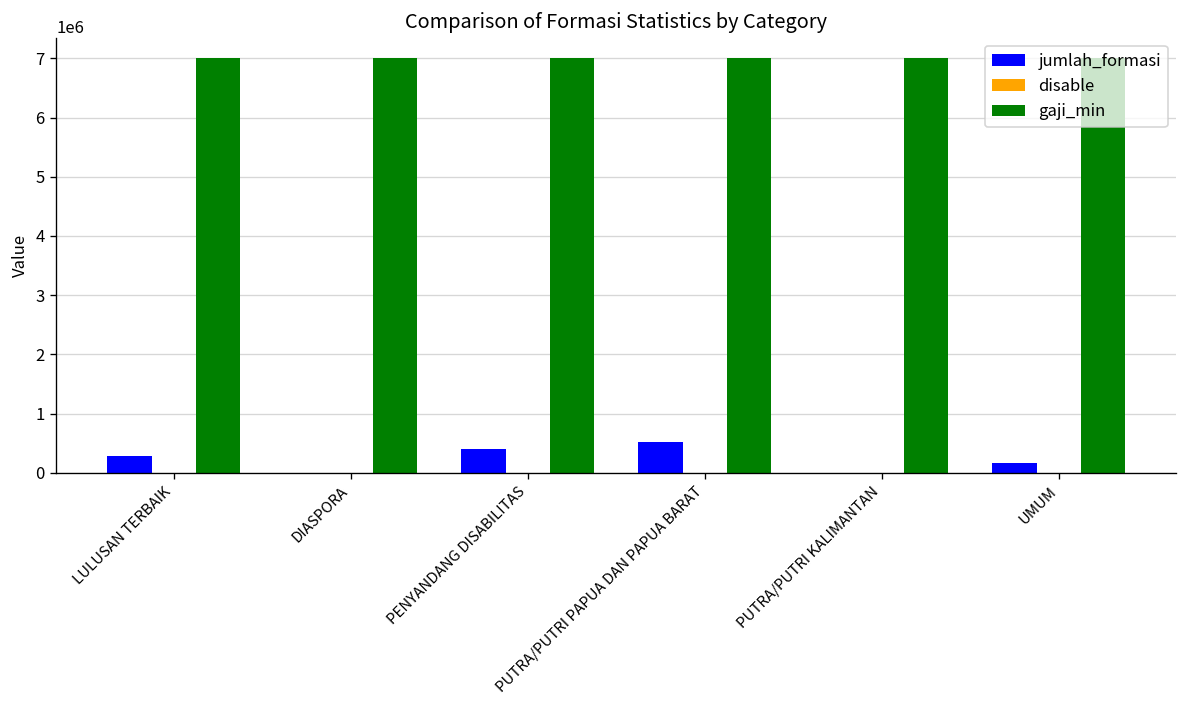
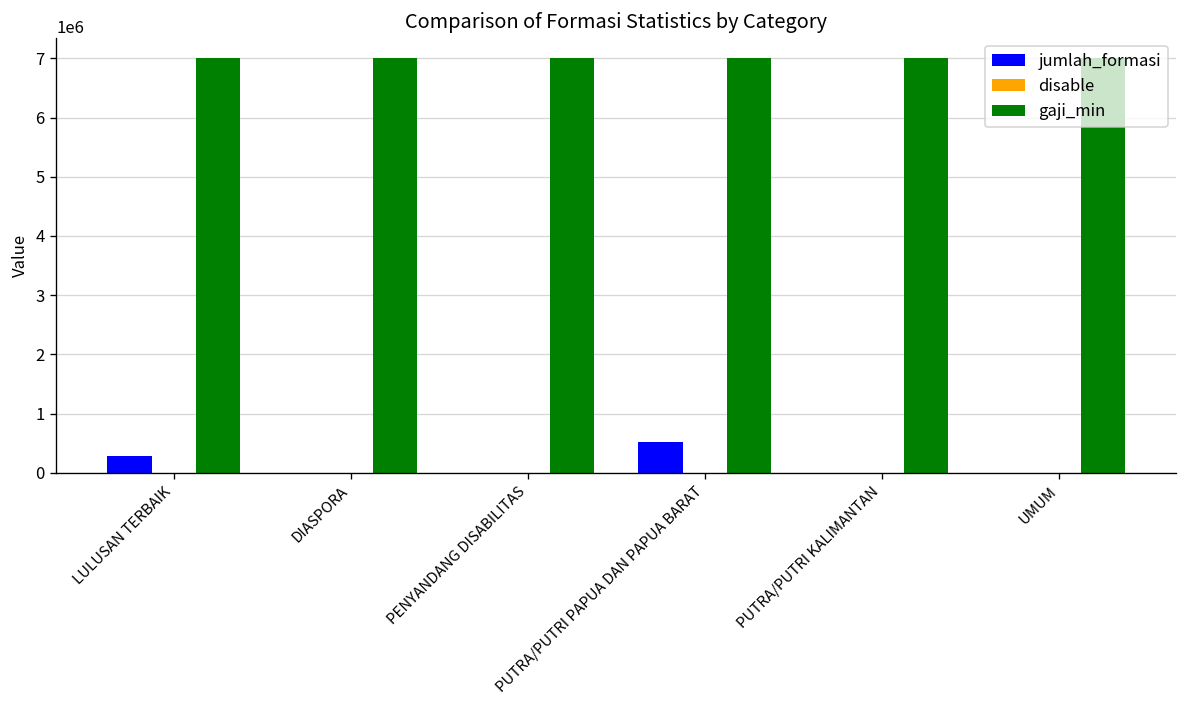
jumlah_formasi, PENYANDANG DISABILITAS: 400000 -> 0
jumlah_formasi, UMUM: 200000 -> 0
